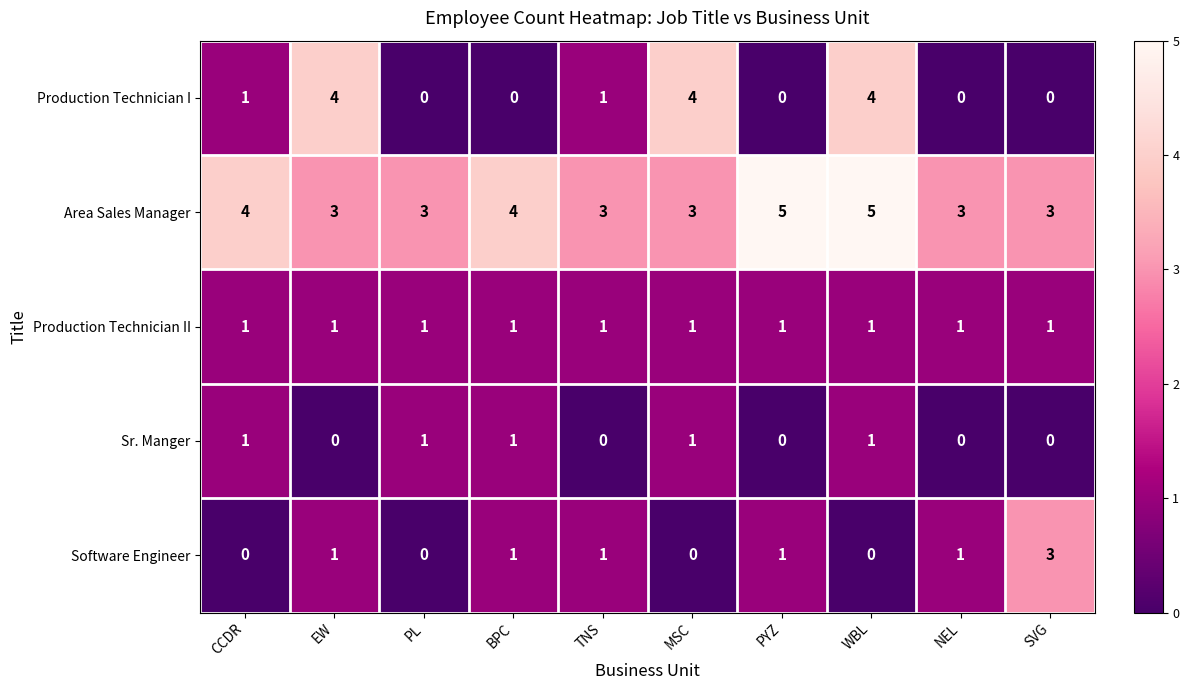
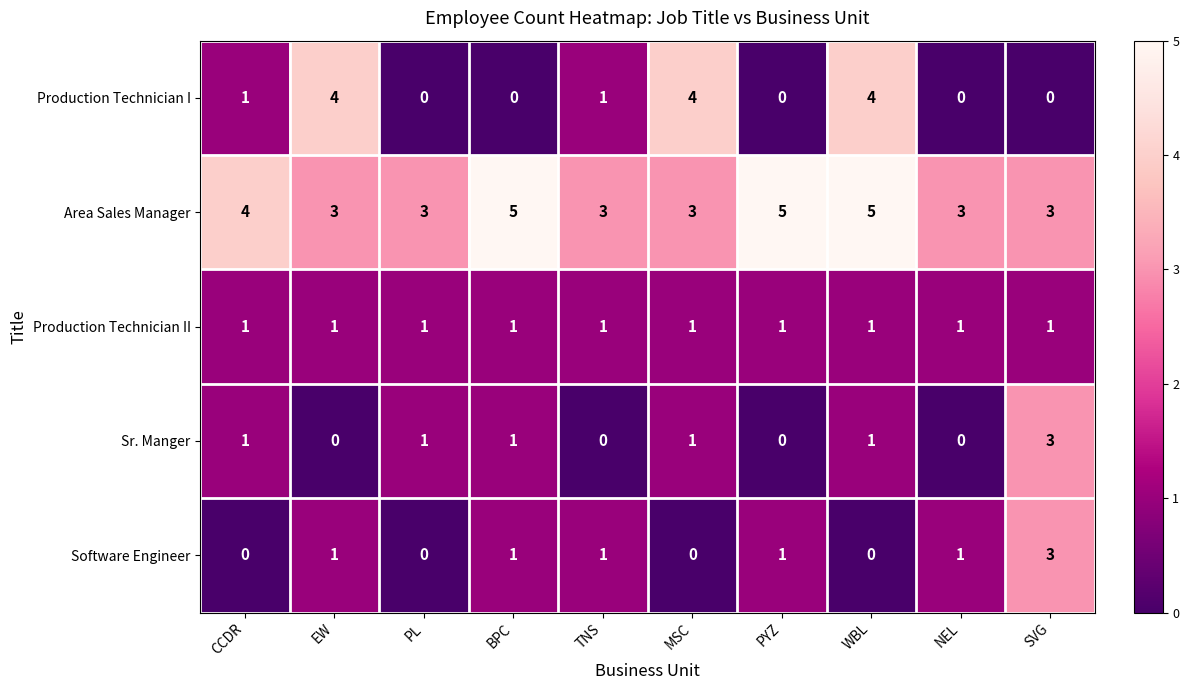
Area Sales Manager, BPC: 4 -> 5
Sr. Manger, SVG: 0 -> 3
